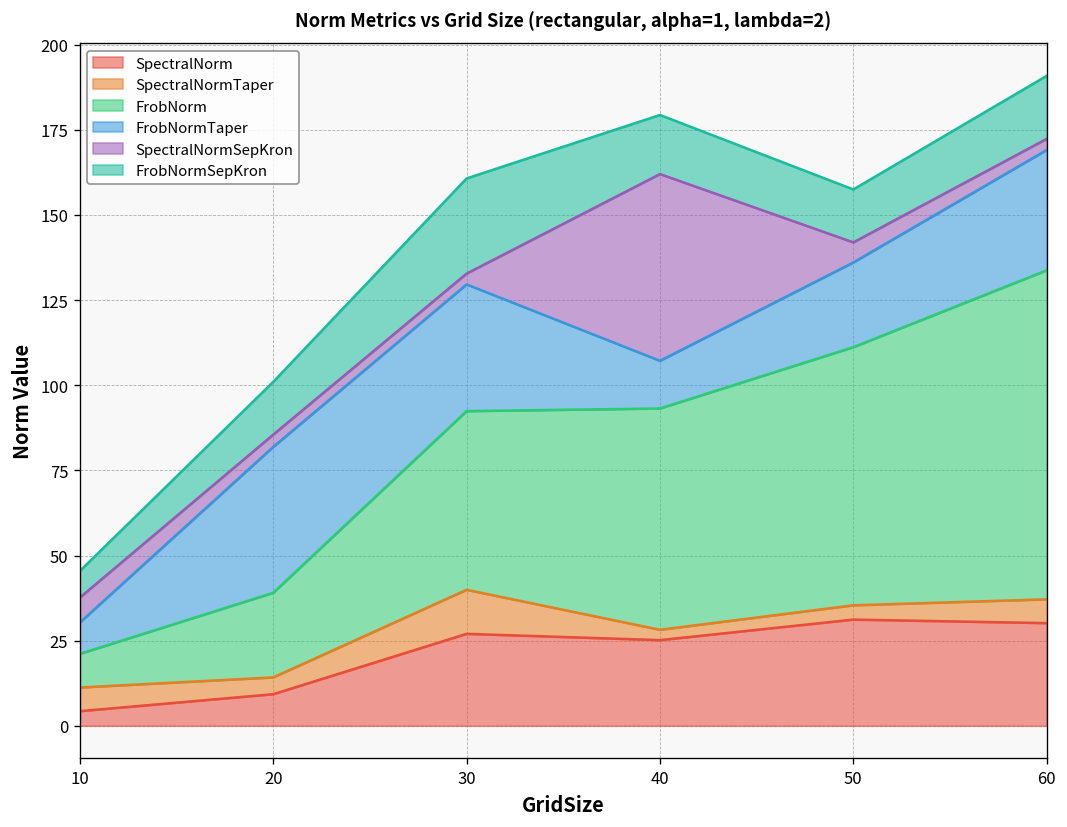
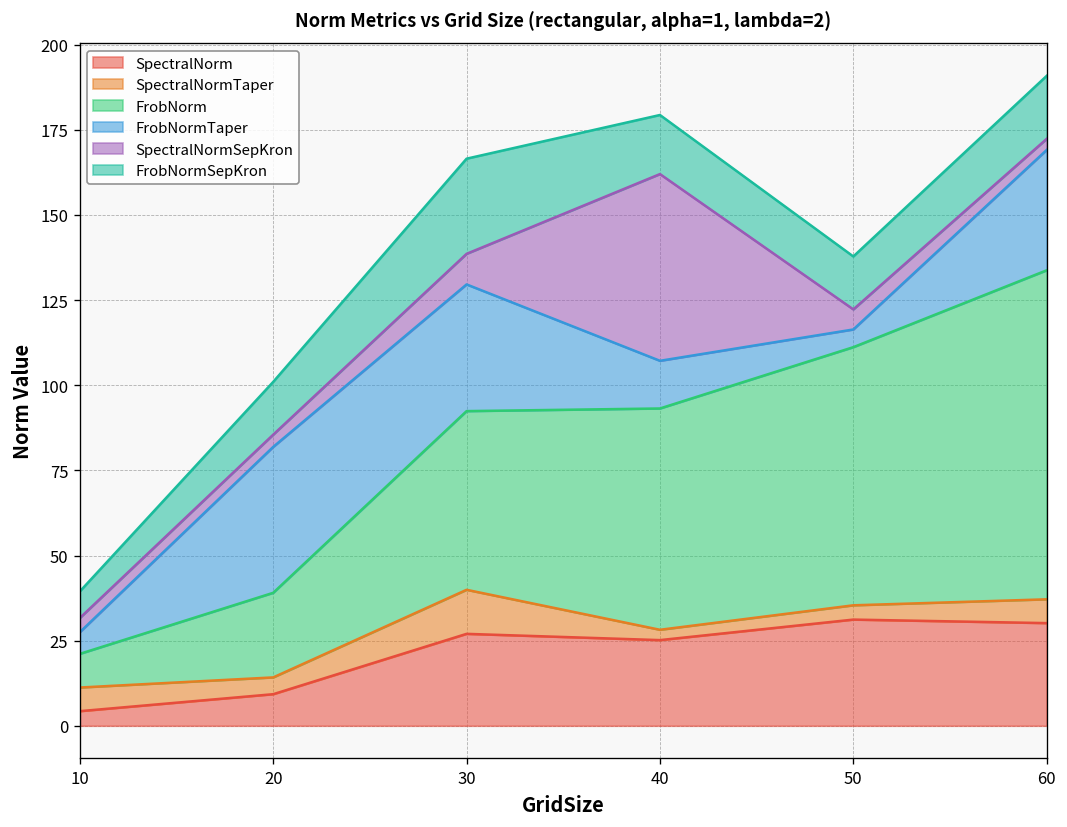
FrobNormTaper, 10: 9 -> 6
SpectralNormSepKron, 10: 7 -> 4
SpectralNormSepKron, 30: 3 -> 9
FrobNormTaper, 50: 25 -> 5
